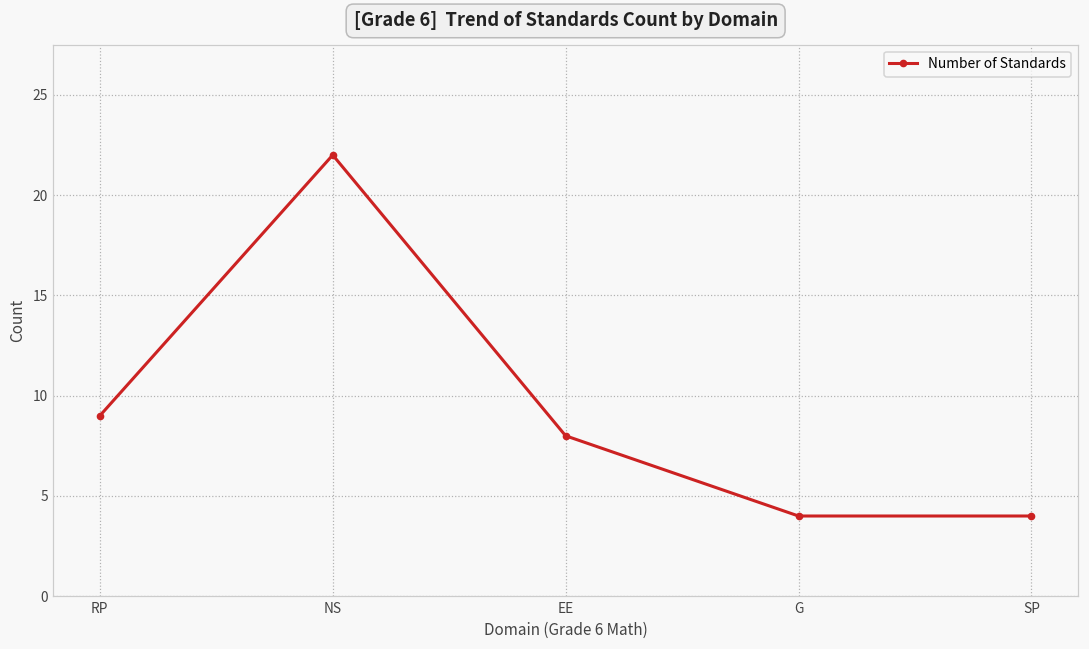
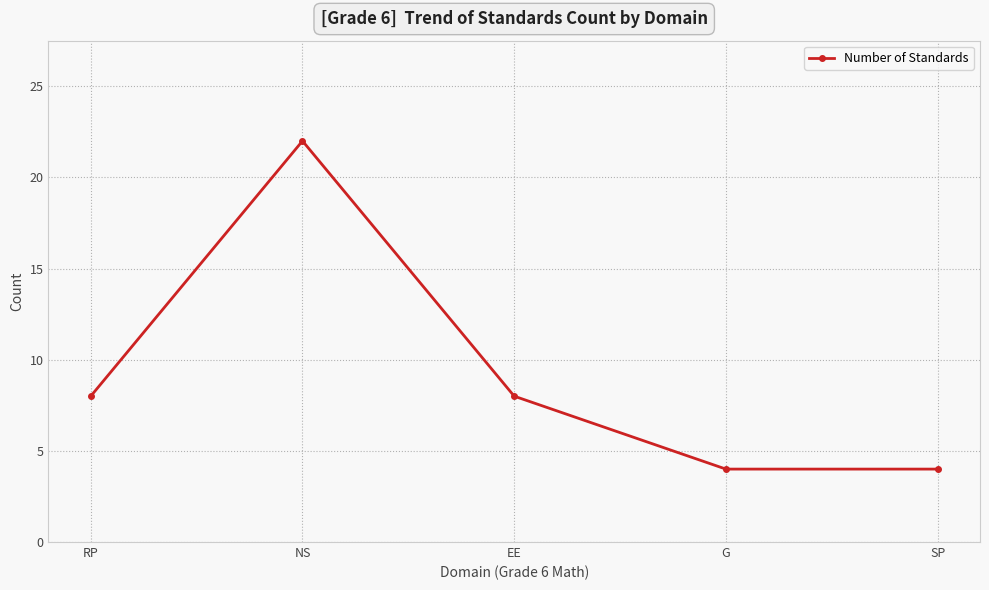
RP: 9 -> 8
